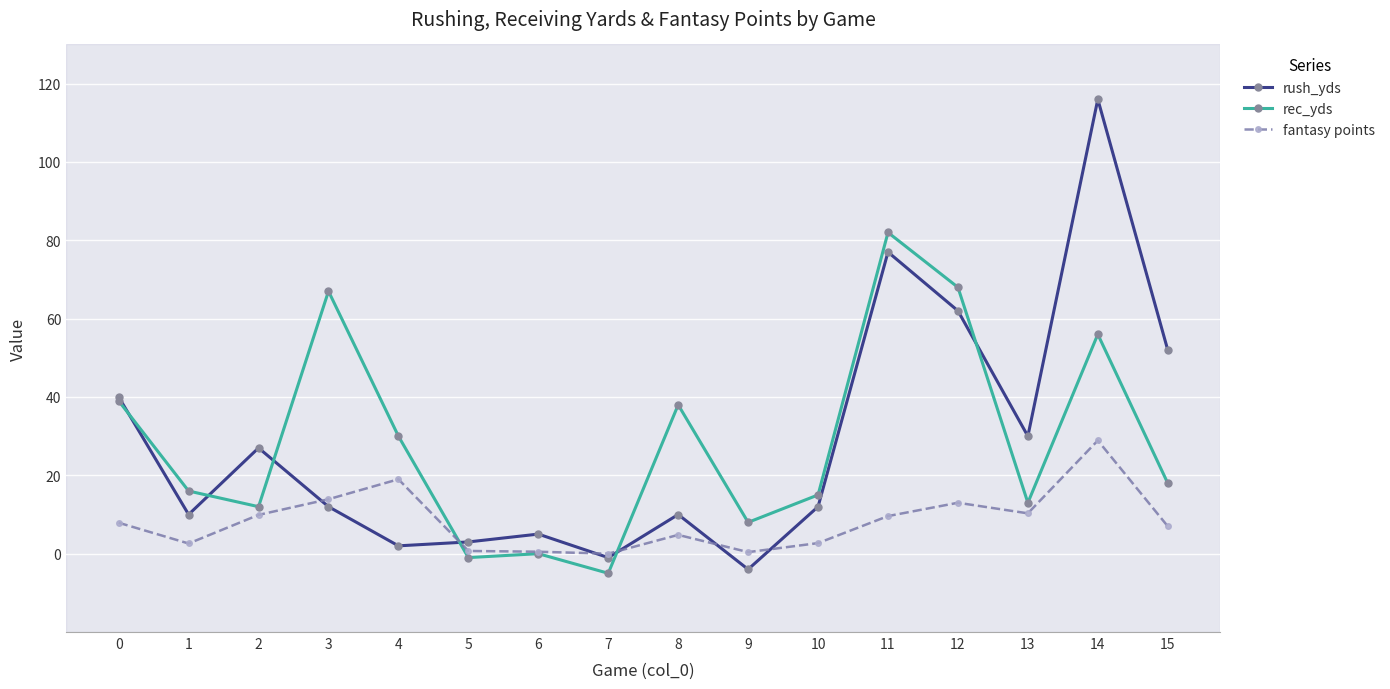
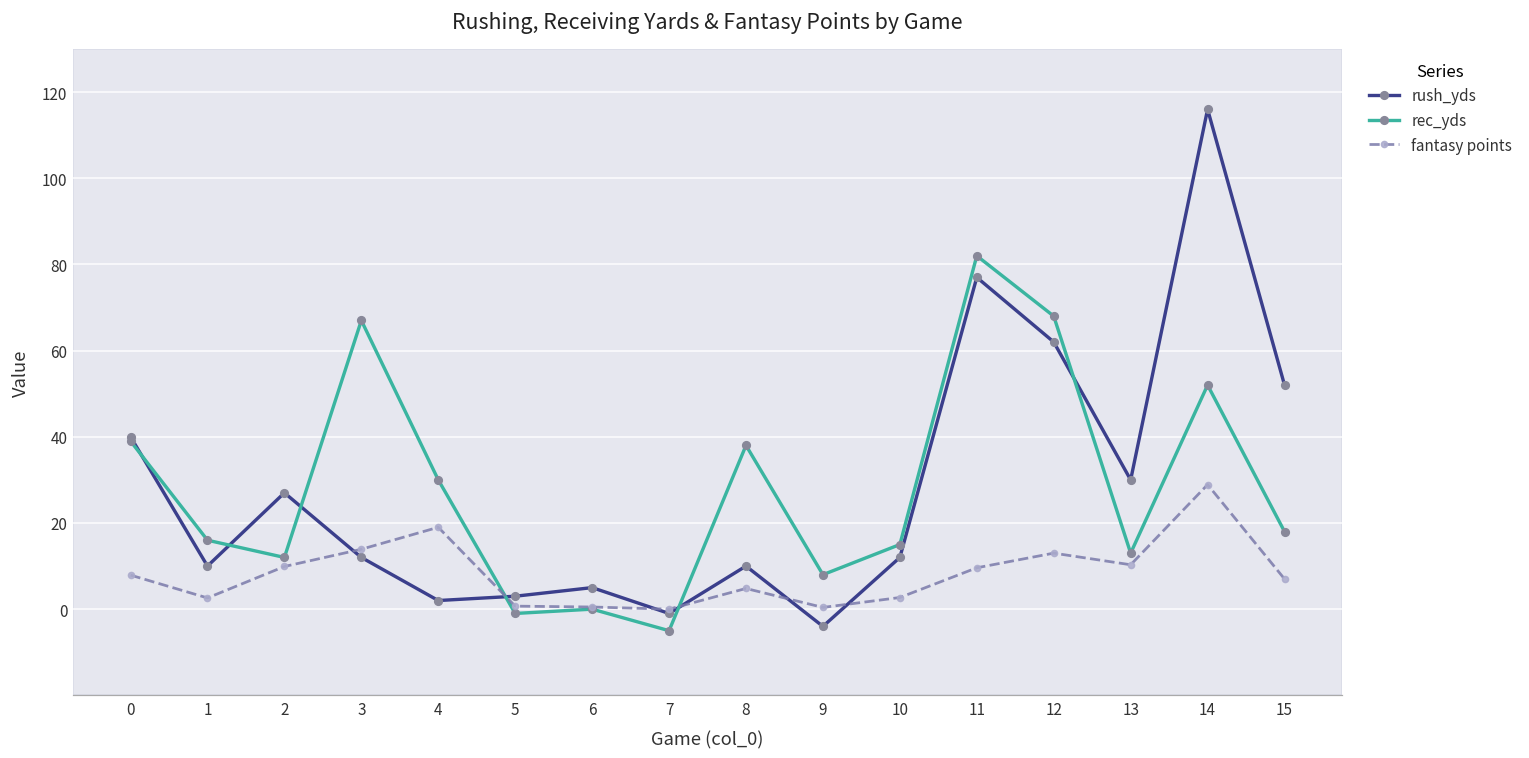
rec_yds, 14: 56 -> 52
